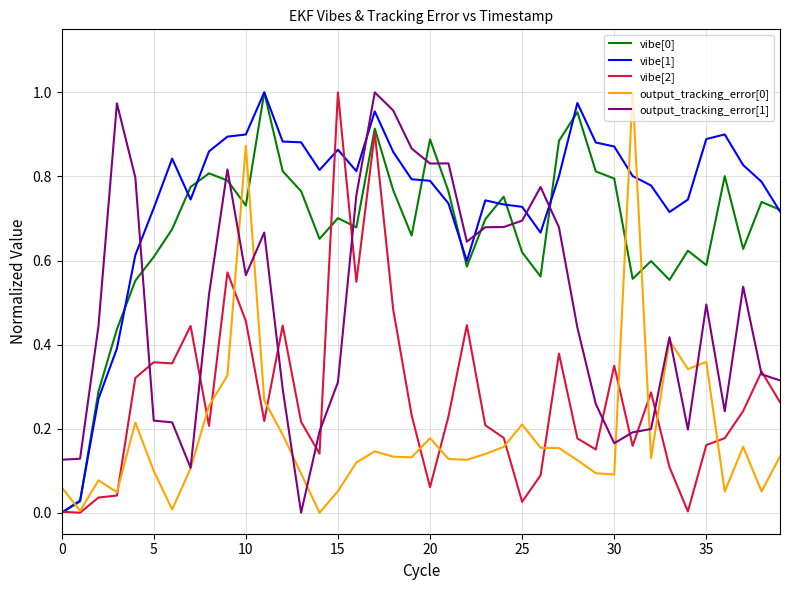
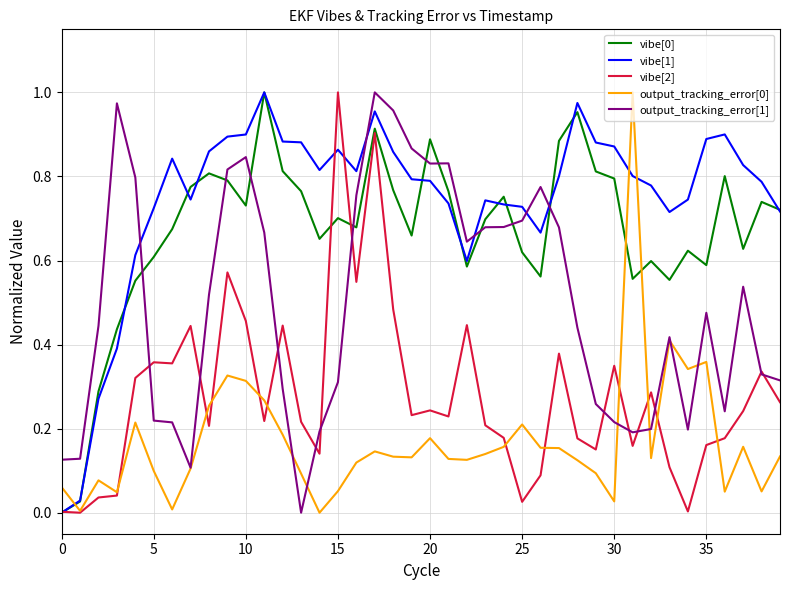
output_tracking_error[0], 10: 0.87 -> 0.31
output_tracking_error[1], 10: 0.57 -> 0.85
vibe[2], 20: 0.06 -> 0.24
output_tracking_error[0], 30: 0.09 -> 0.03
output_tracking_error[1], 30: 0.17 -> 0.22
output_tracking_error[1], 35: 0.50 -> 0.48
